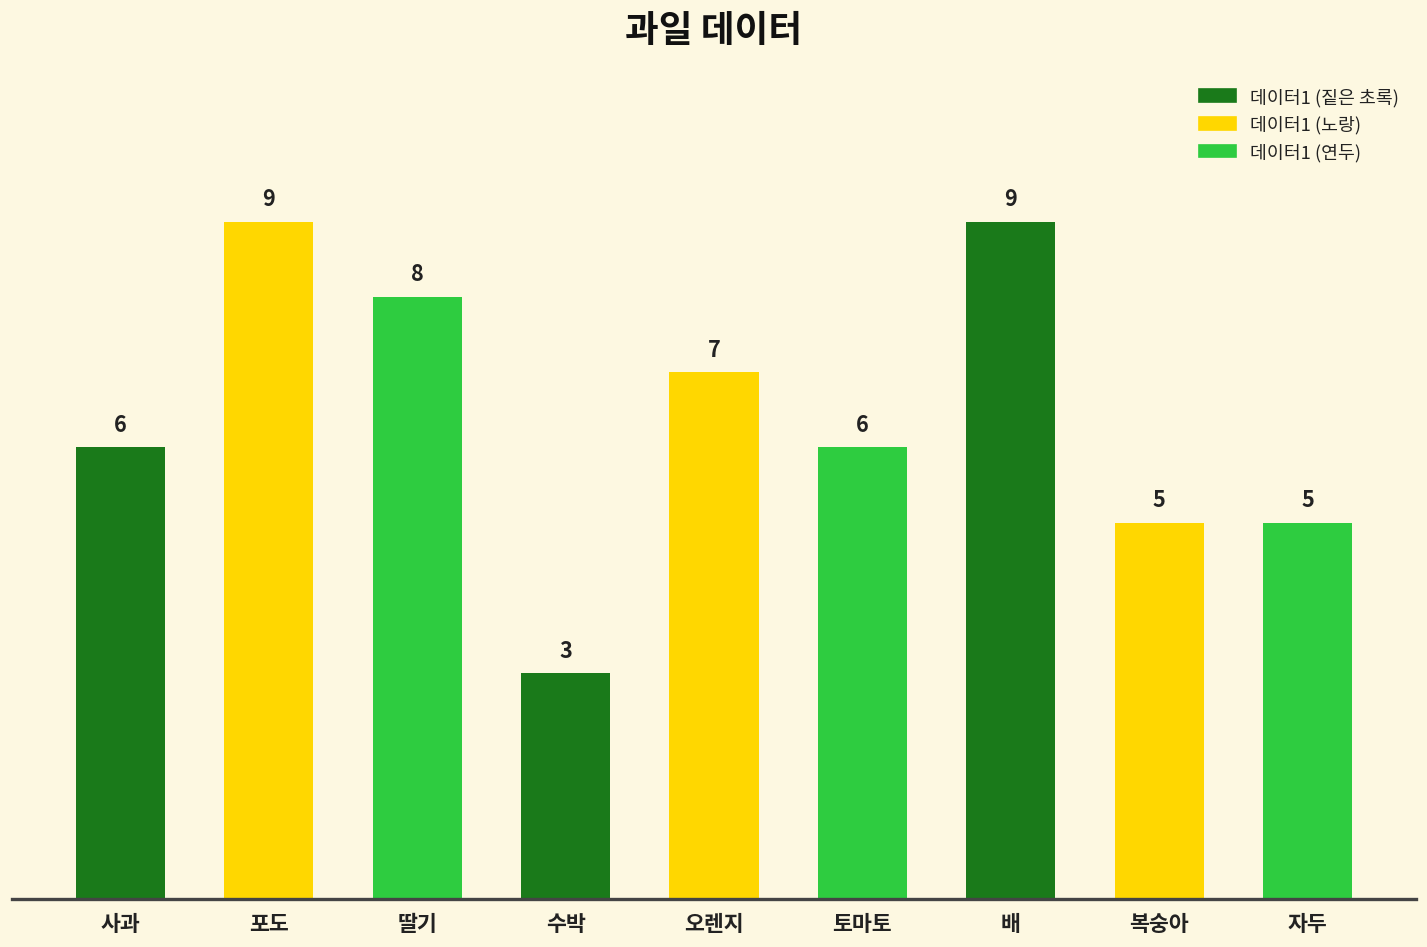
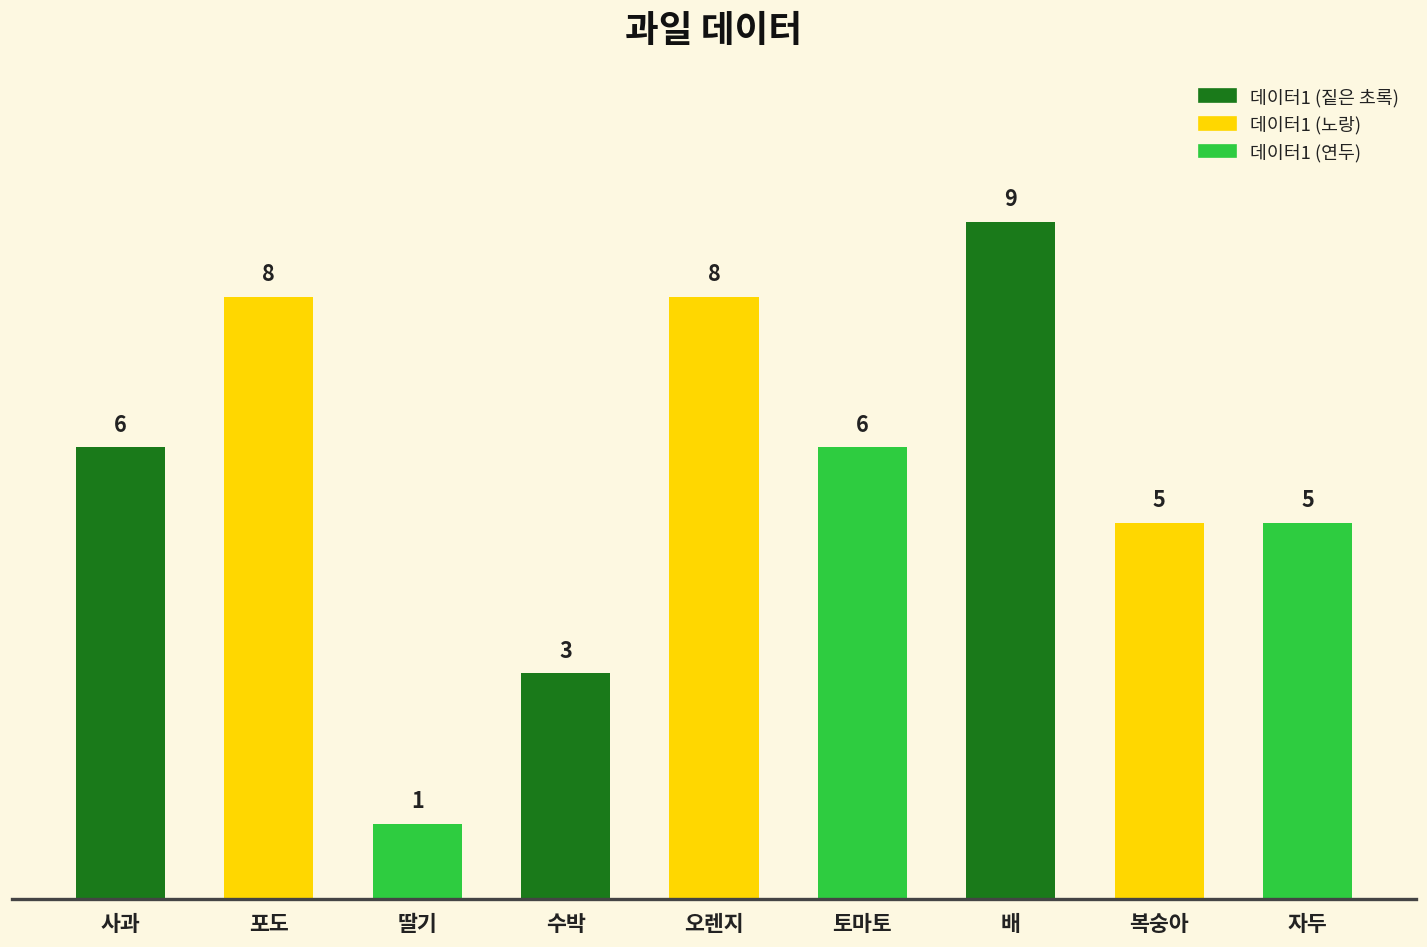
포도: 9 -> 8
딸기: 8 -> 1
오렌지: 7 -> 8
